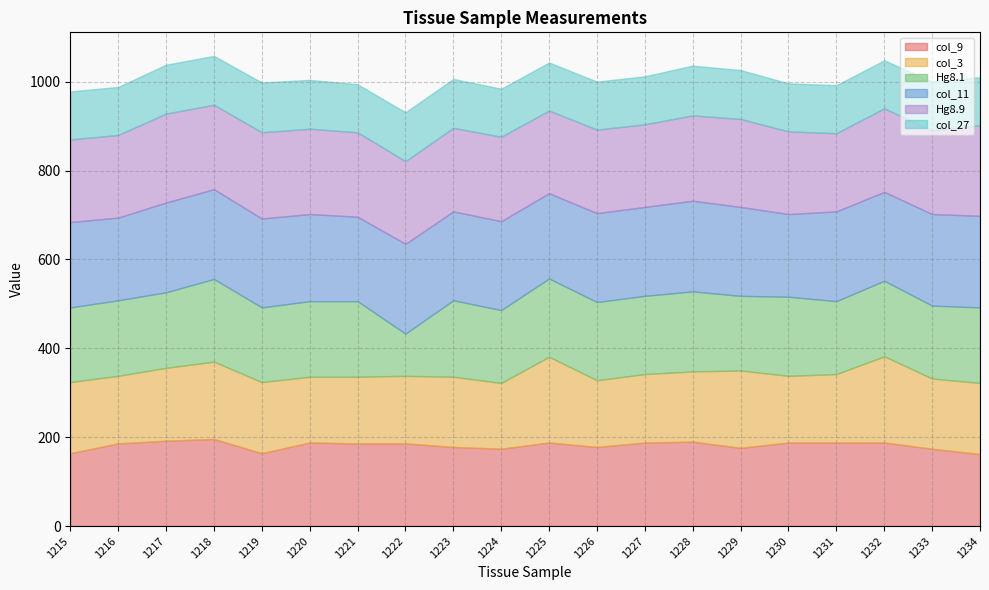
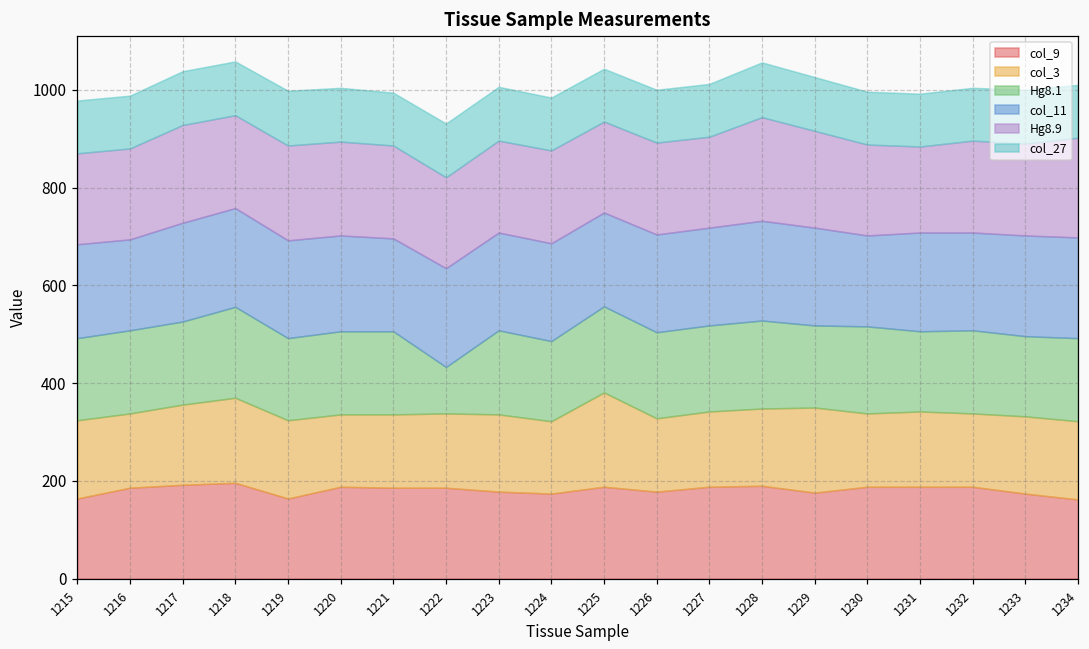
Hg8.9, 1228: 190 -> 210
col_3, 1232: 190 -> 150
